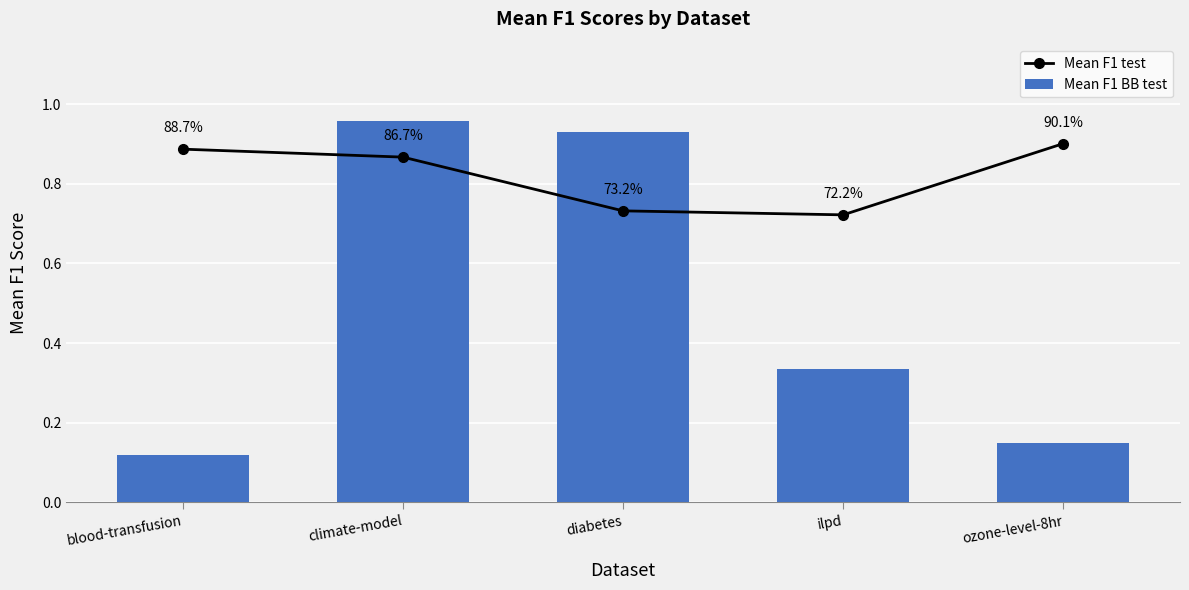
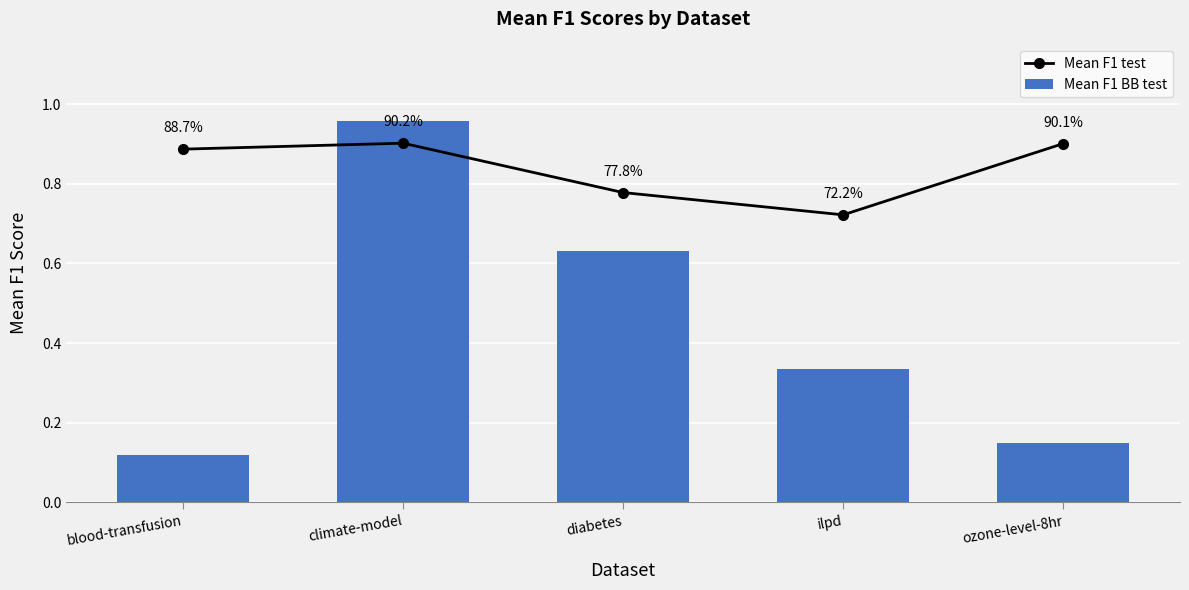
Mean F1 test, climate-model: 86.7% -> 90.2%
Mean F1 BB test, diabetes: 0.93 -> 0.63
Mean F1 test, diabetes: 73.2% -> 77.8%
